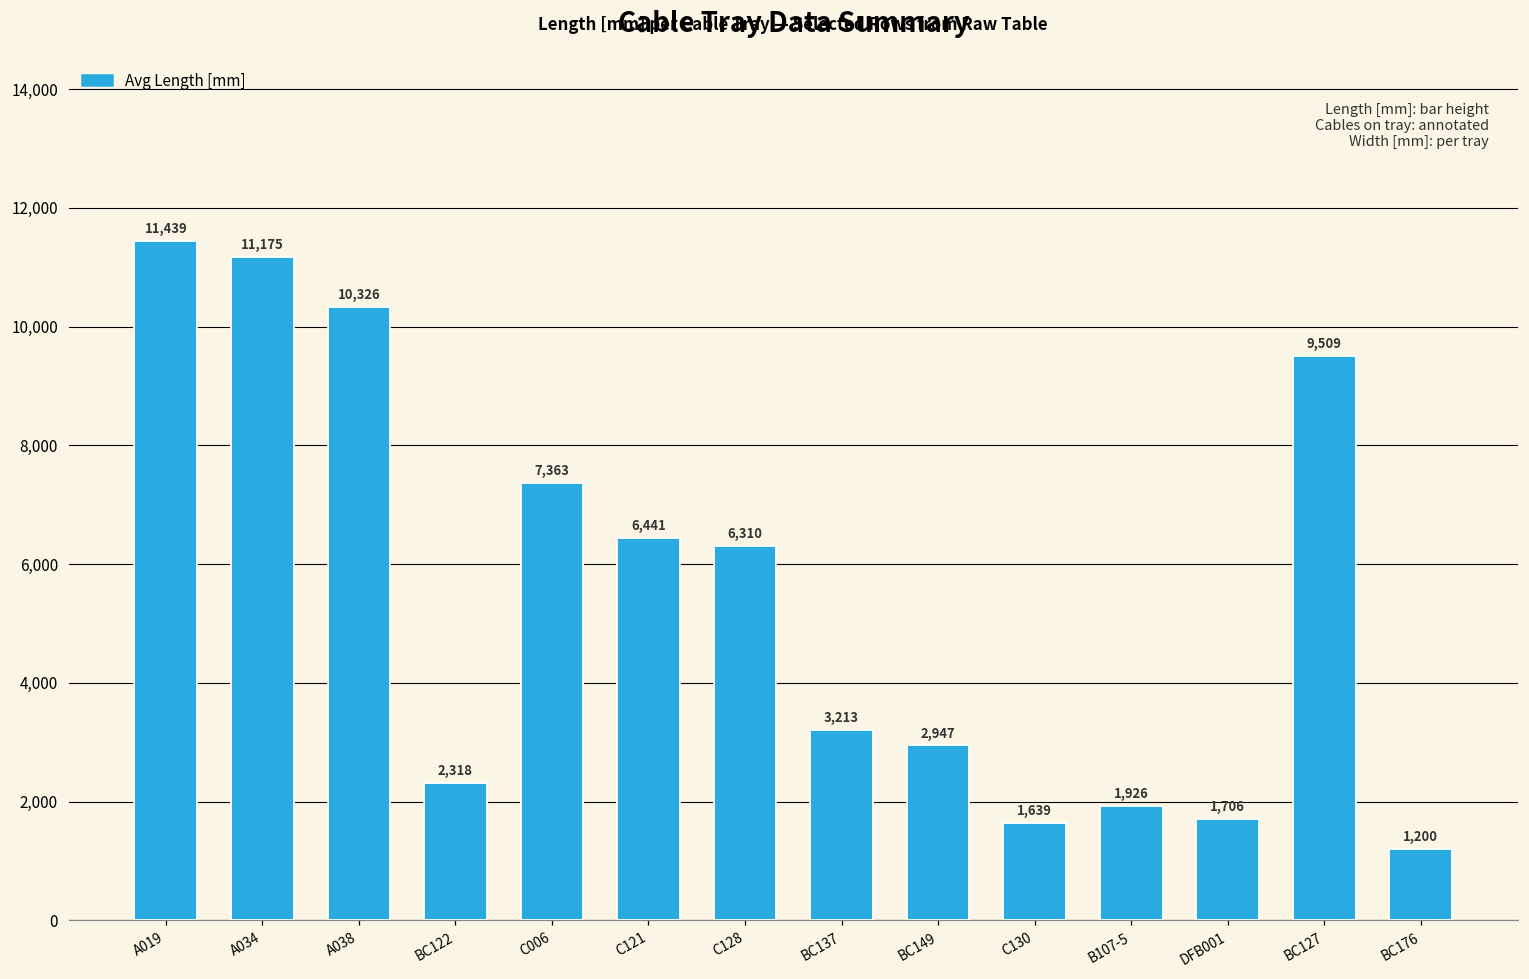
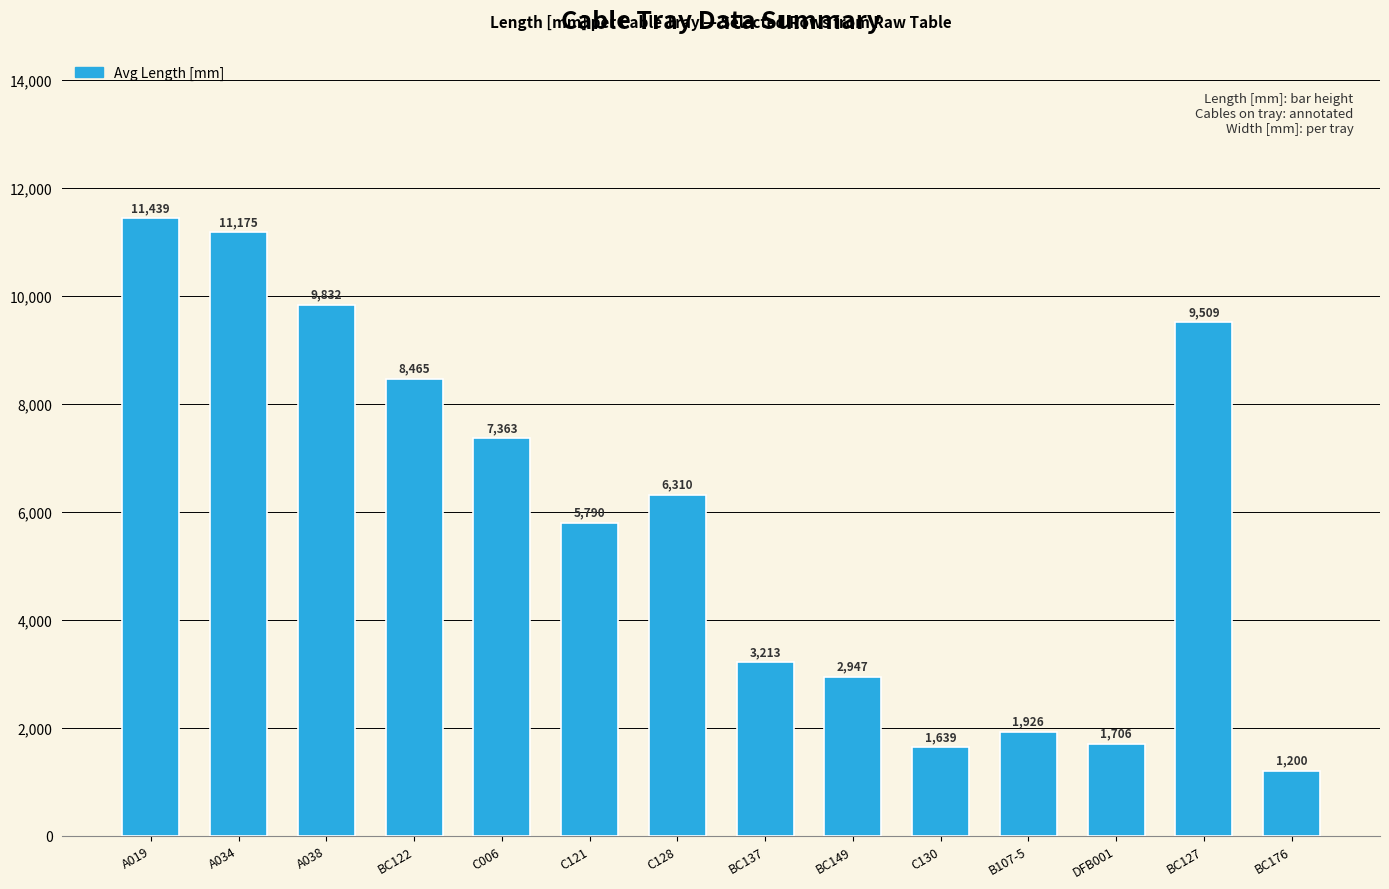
A038: 10,326 -> 9,832
BC122: 2,318 -> 8,465
C121: 6,441 -> 5,790
